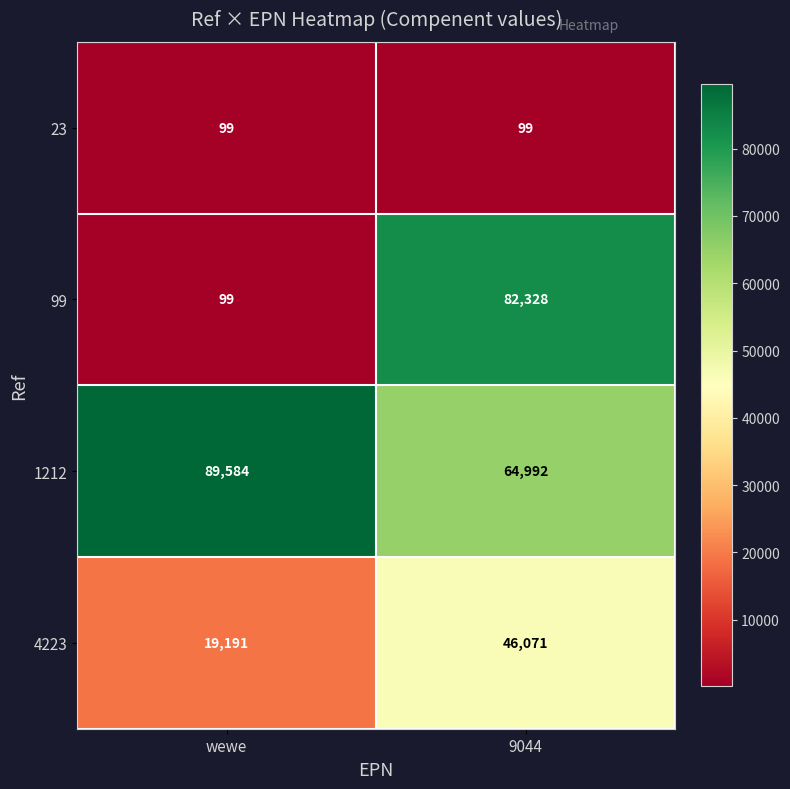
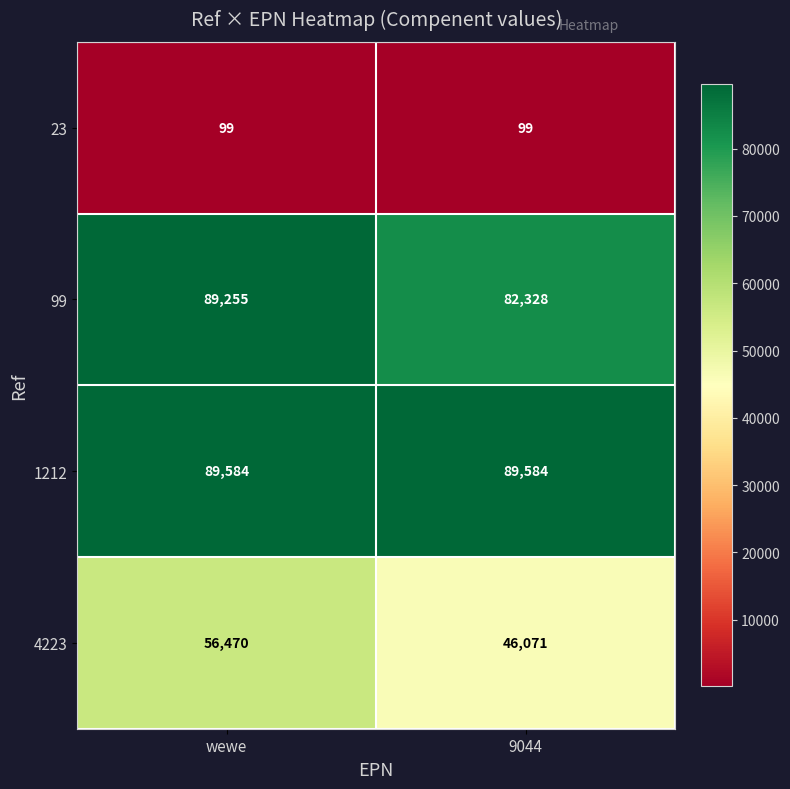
99, wewe: 99 -> 89,255
1212, 9044: 64,992 -> 89,584
4223, wewe: 19,191 -> 56,470
